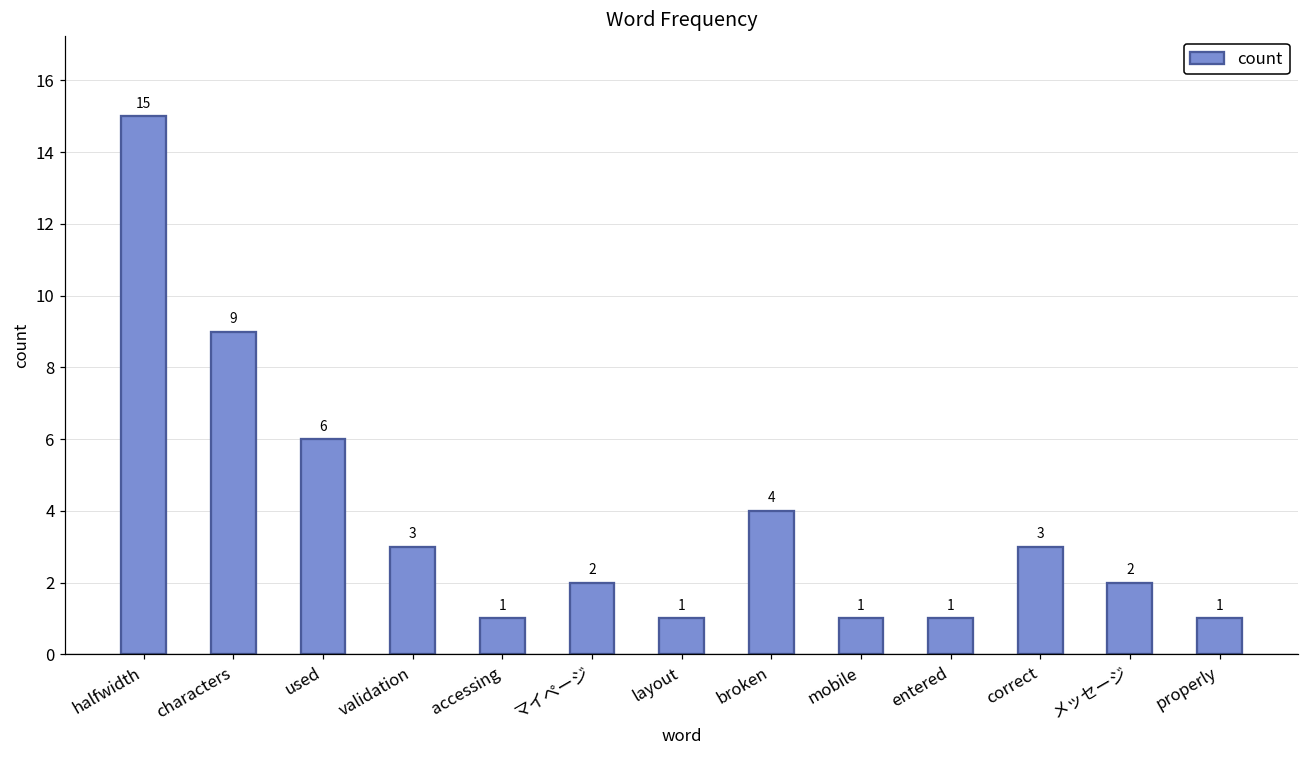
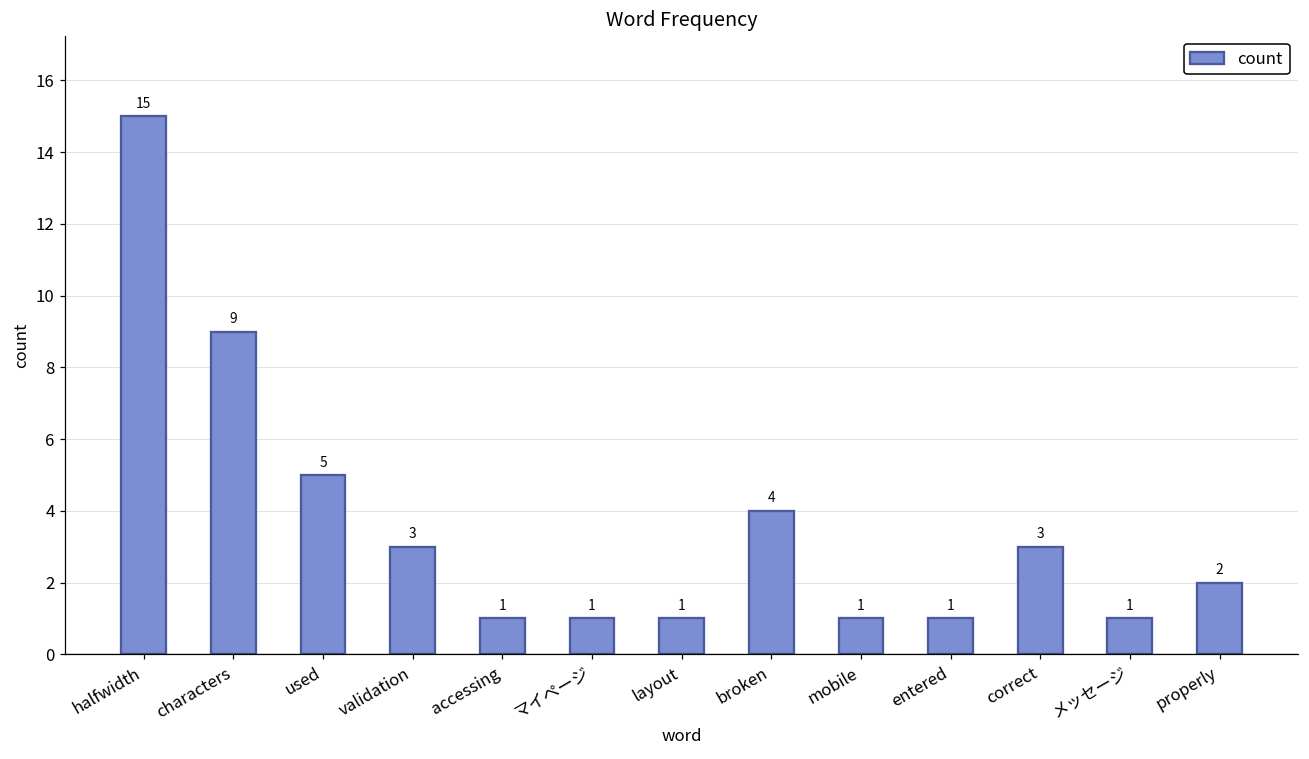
used: 6 -> 5
マイページ: 2 -> 1
メッセージ: 2 -> 1
properly: 1 -> 2
